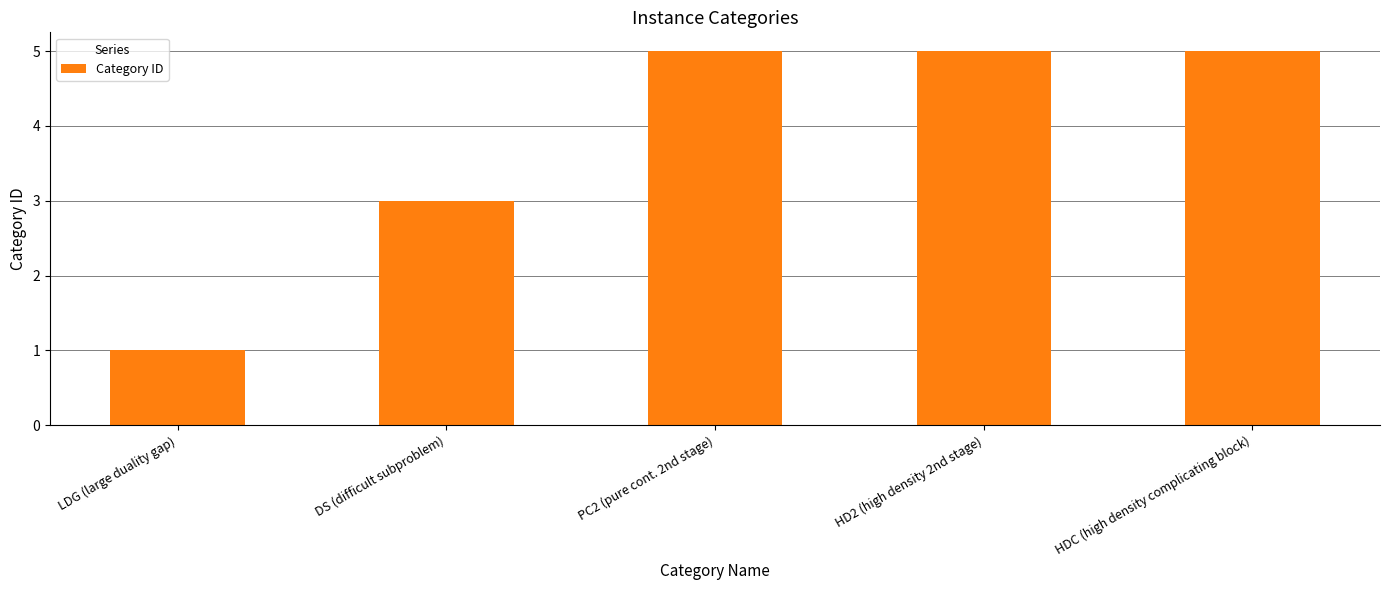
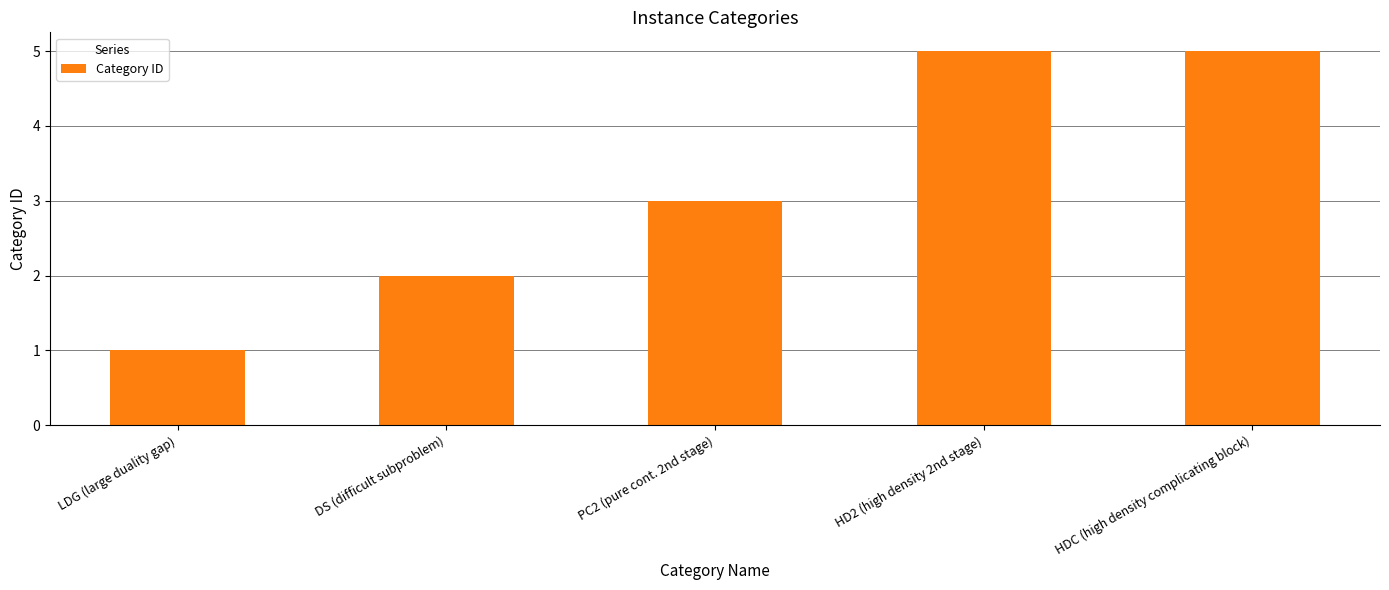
DS (difficult subproblem): 3 -> 2
PC2 (pure cont. 2nd stage): 5 -> 3
